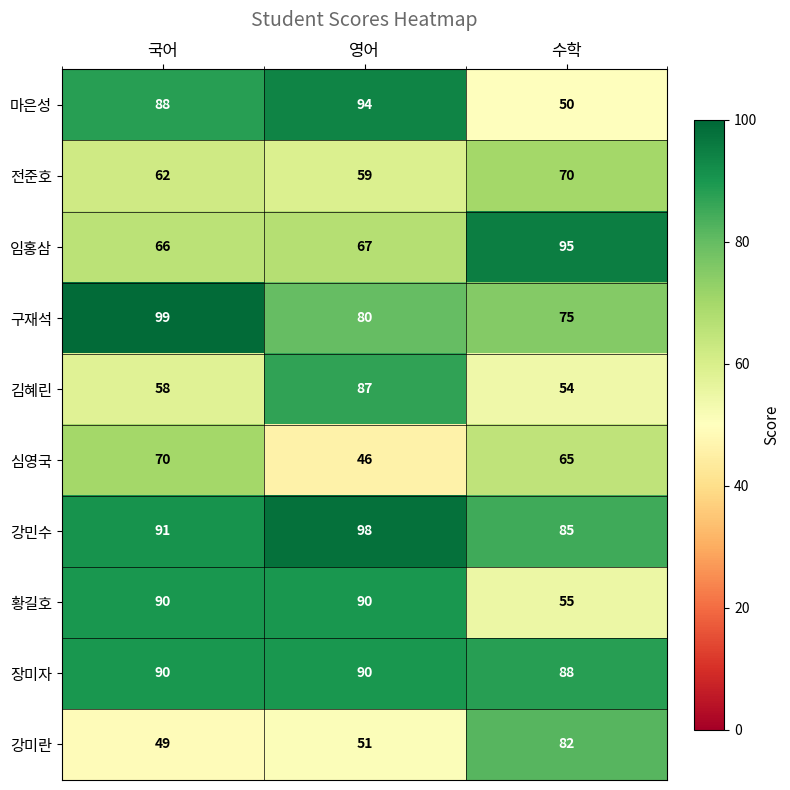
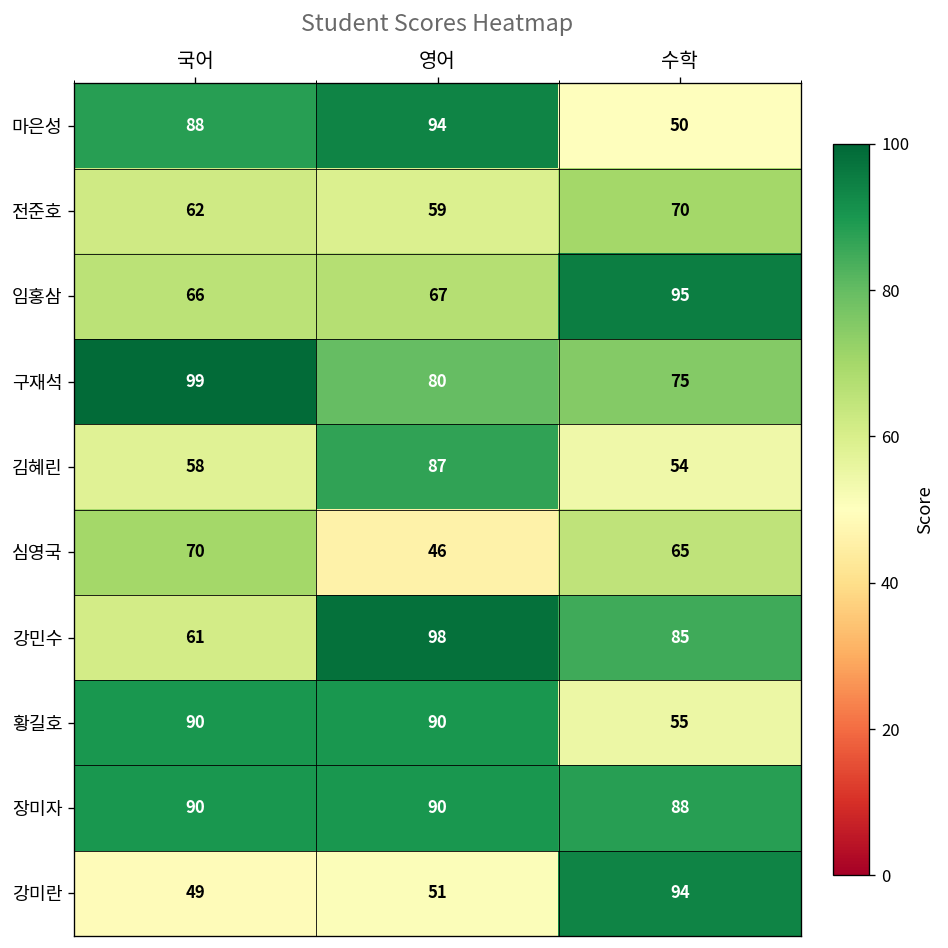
강민수, 국어: 91 -> 61
강미란, 수학: 82 -> 94
